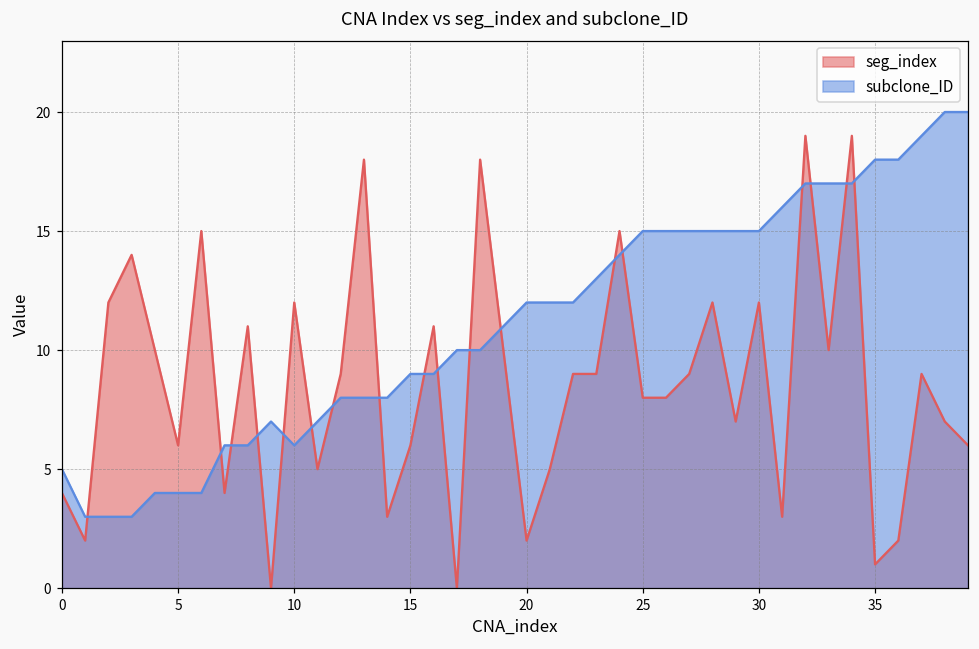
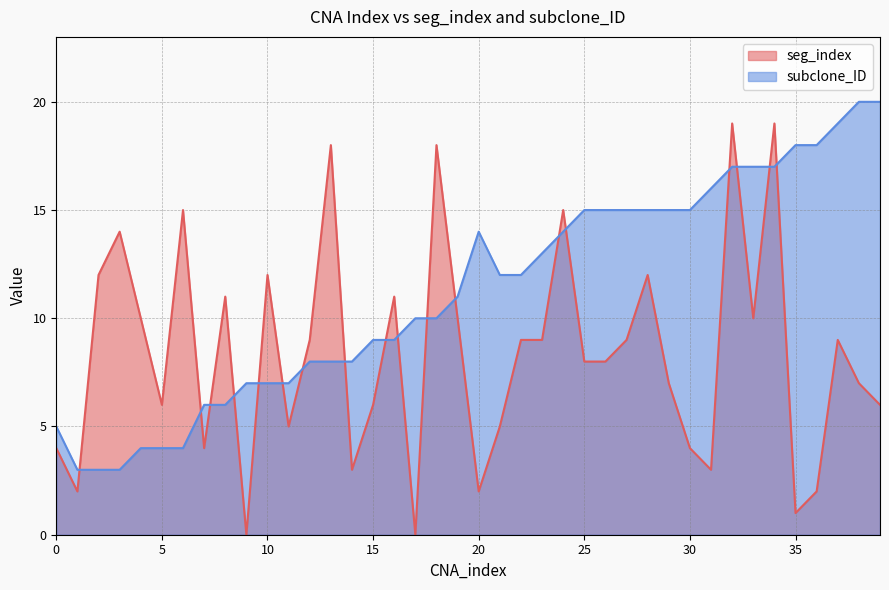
subclone_ID, 10: 6 -> 7
subclone_ID, 20: 12 -> 14
seg_index, 30: 12 -> 4
